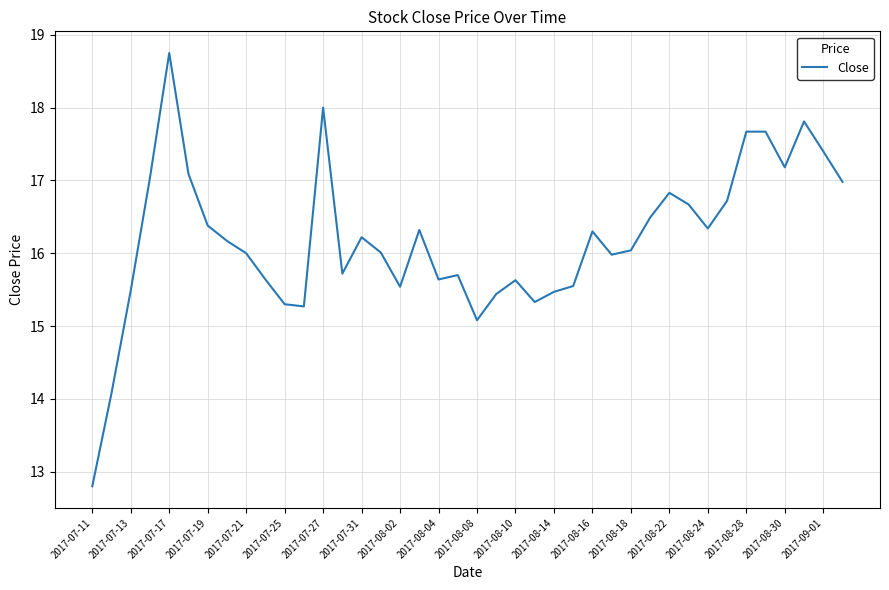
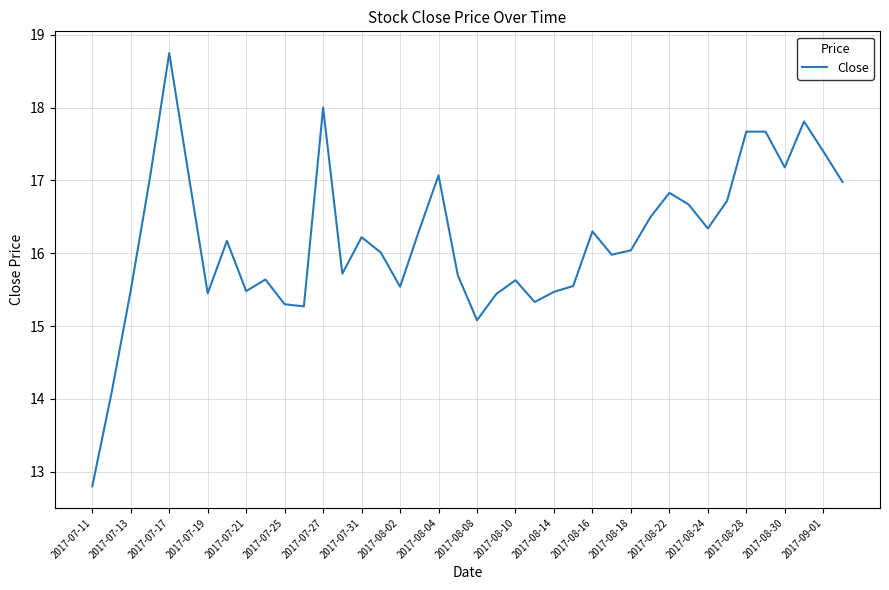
2017-07-19: 16.4 -> 15.5
2017-07-21: 16.0 -> 15.5
2017-08-04: 15.6 -> 17.1
